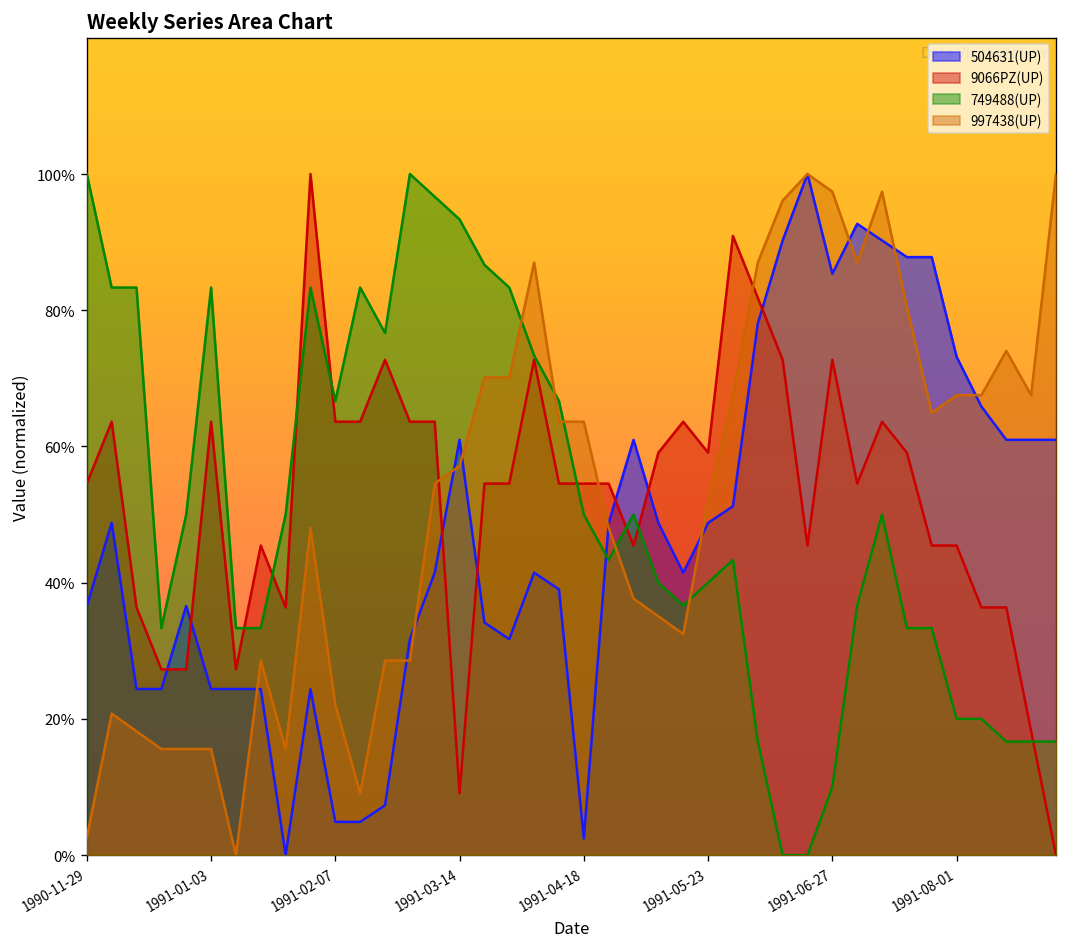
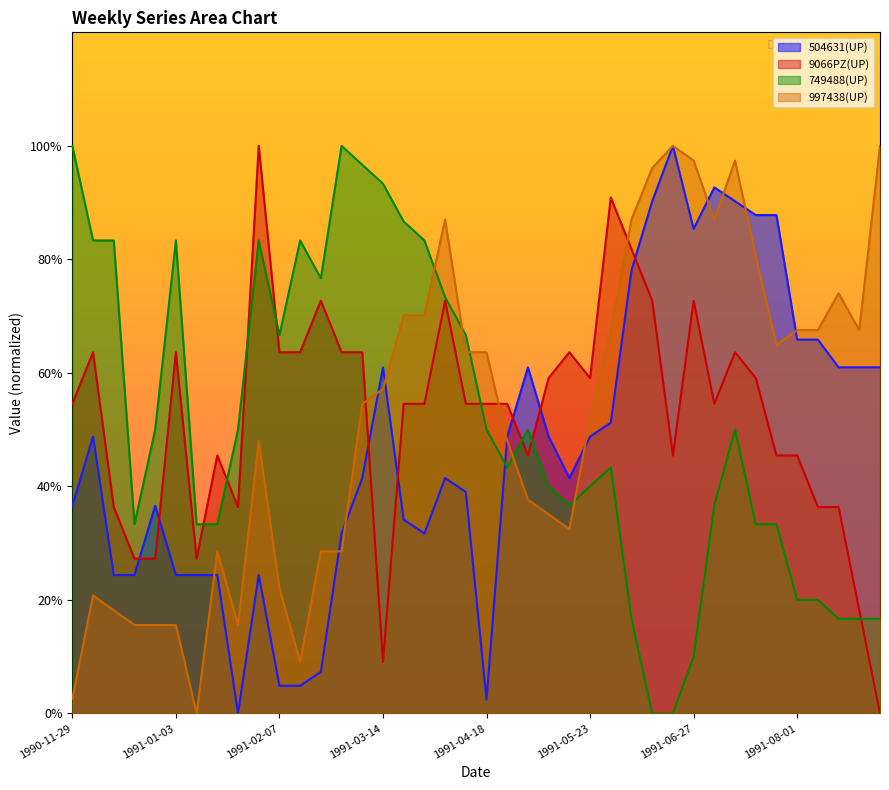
504631(UP), 1991-08-01: 73% -> 66%
